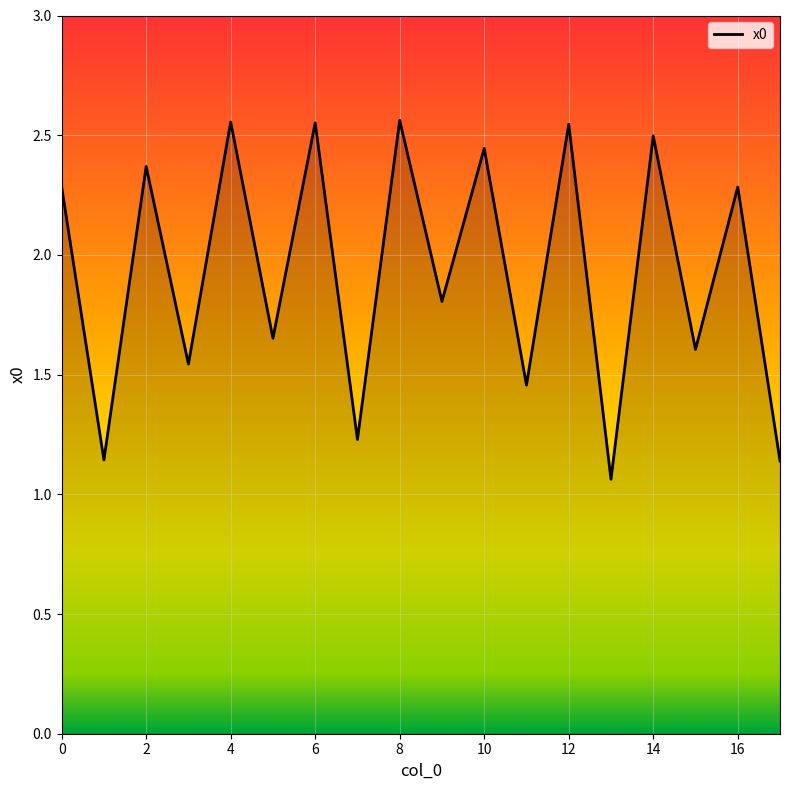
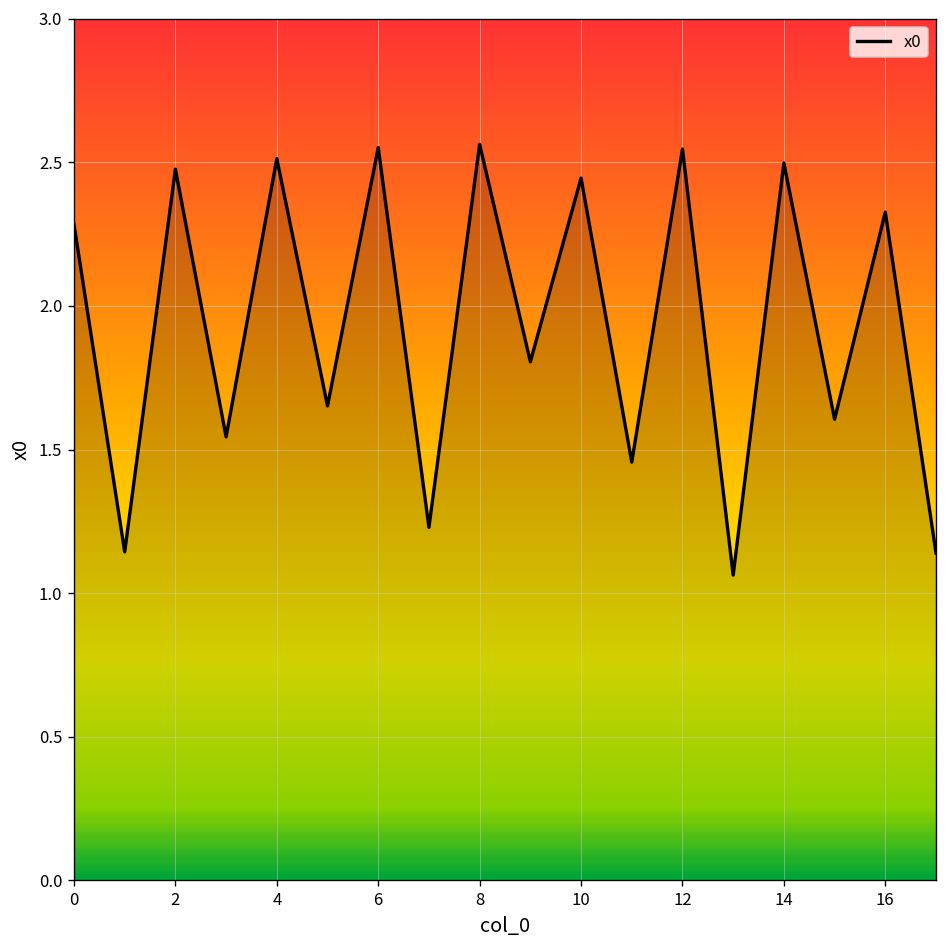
2: 2.37 -> 2.48
4: 2.56 -> 2.51
16: 2.28 -> 2.33
